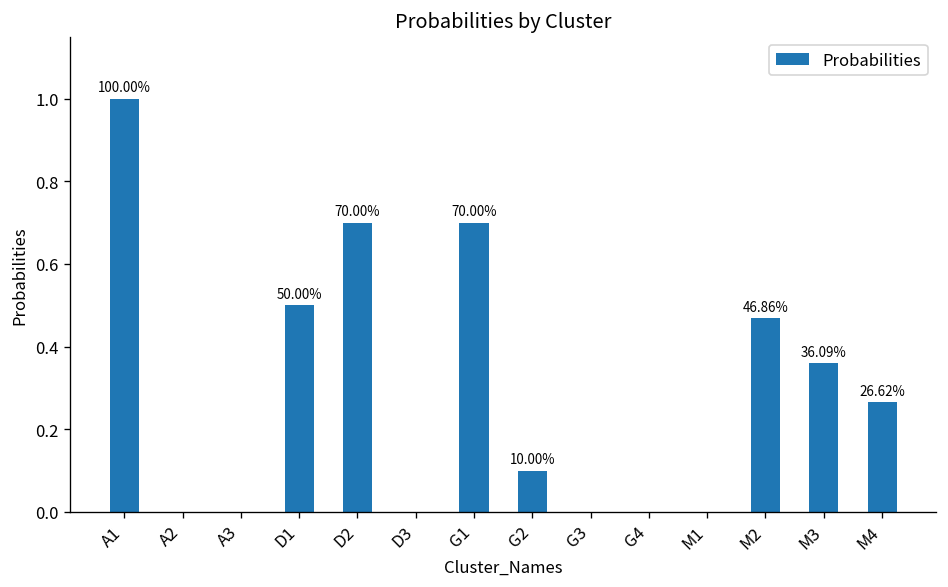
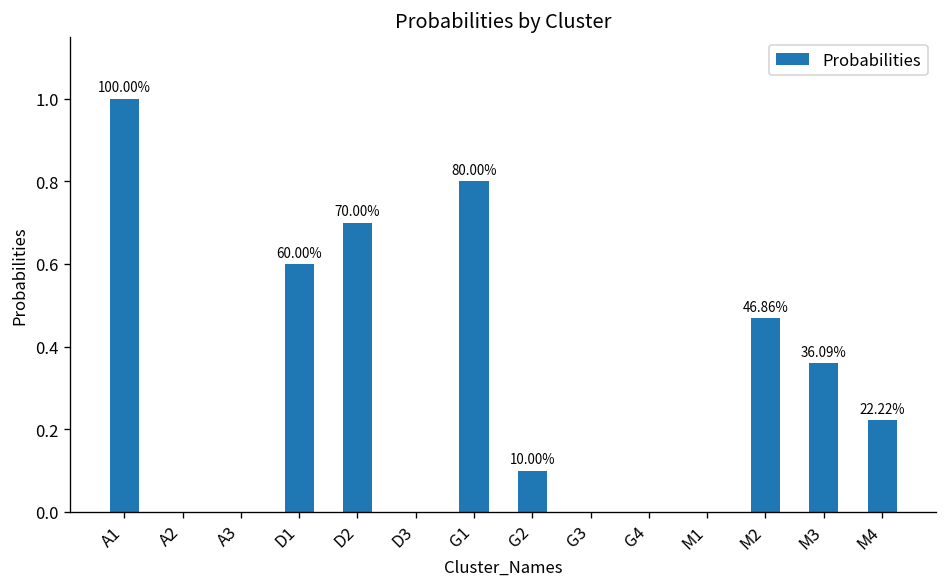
D1: 50.00% -> 60.00%
G1: 70.00% -> 80.00%
M4: 26.62% -> 22.22%
